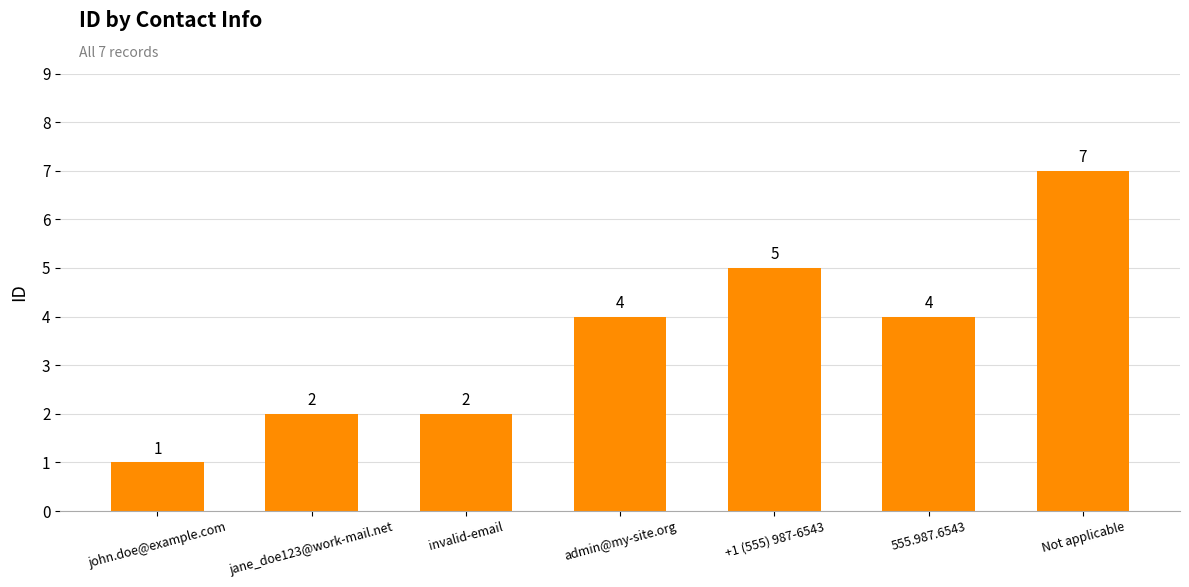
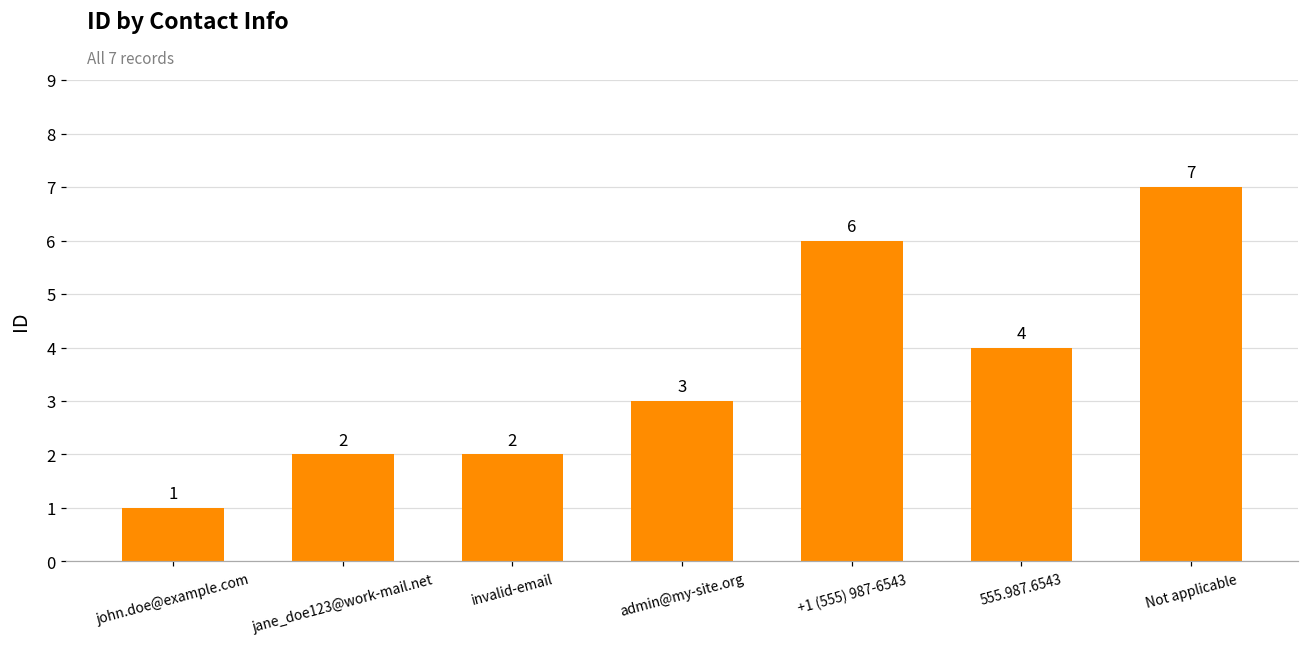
admin@my-site.org: 4 -> 3
+1 (555) 987-6543: 5 -> 6
